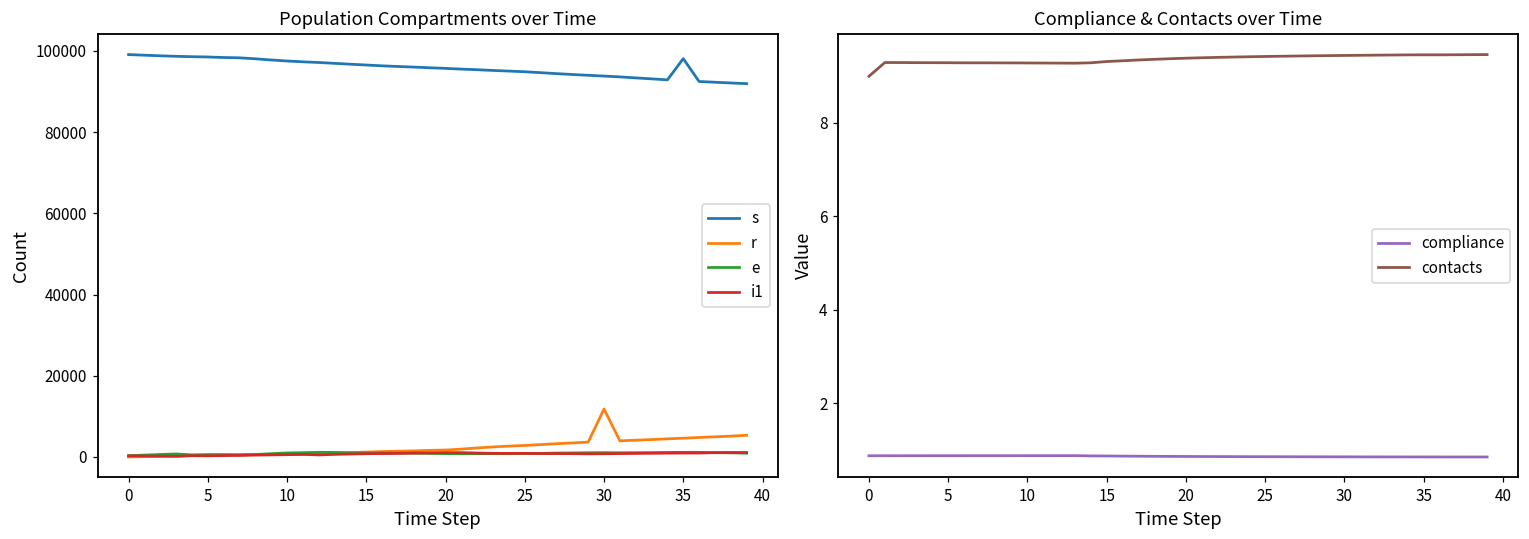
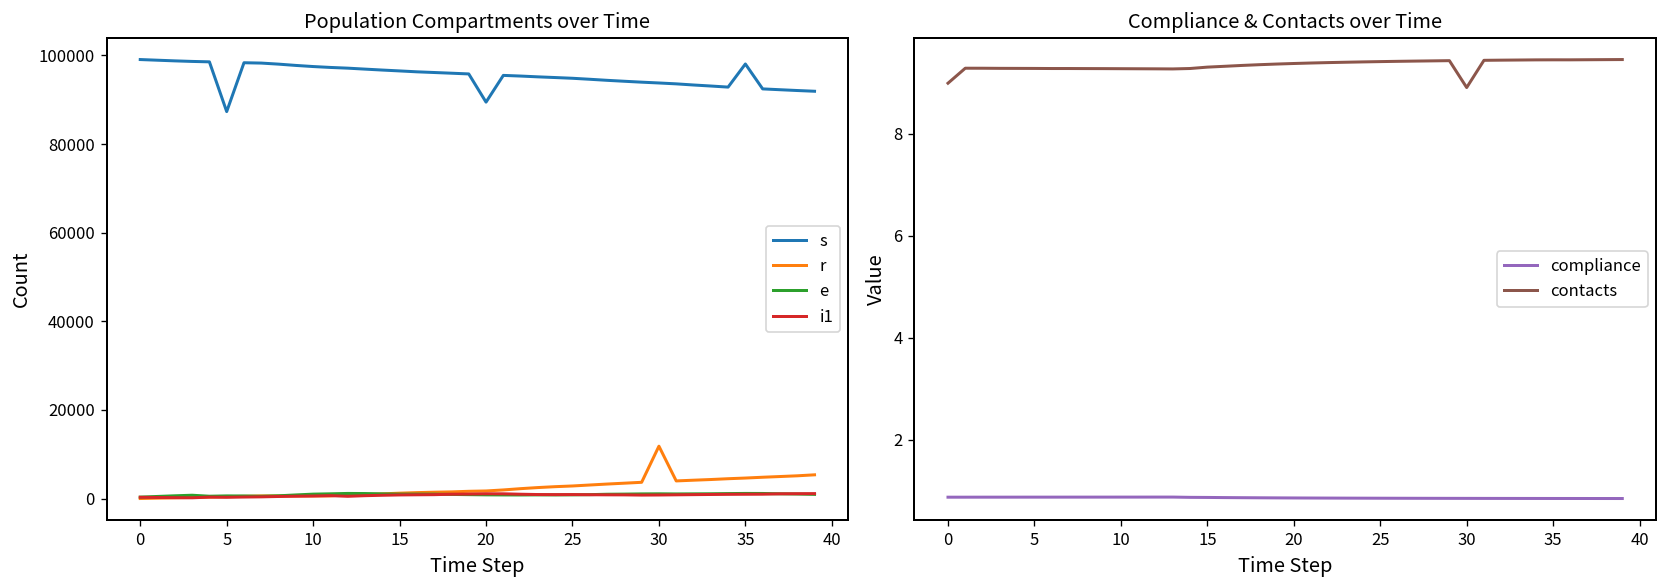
Population Compartments over Time, s, 5: 98000 -> 87000
Population Compartments over Time, s, 20: 96000 -> 89000
Compliance & Contacts over Time, contacts, 30: 9.4 -> 8.9
